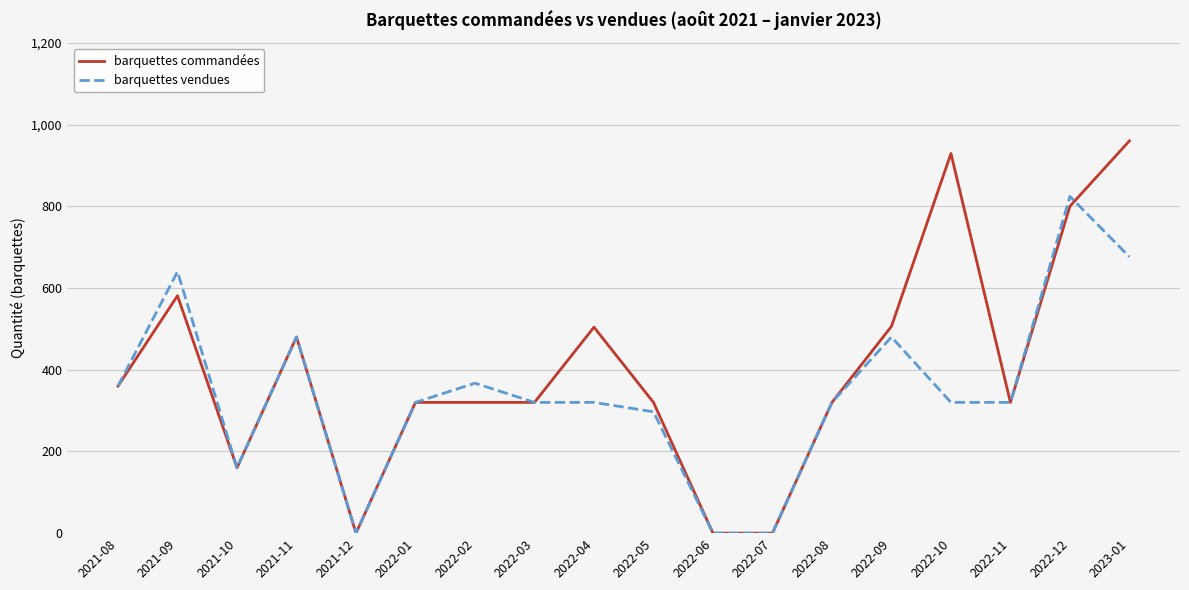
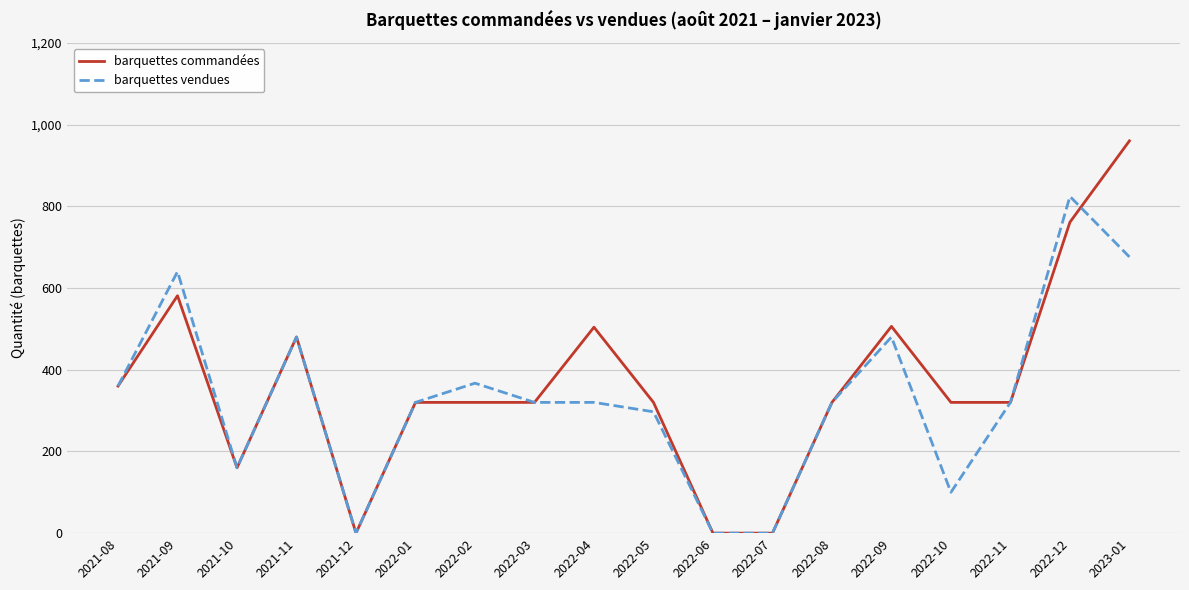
barquettes commandées, 2022-10: 930 -> 320
barquettes vendues, 2022-10: 320 -> 100
barquettes commandées, 2022-12: 800 -> 760
